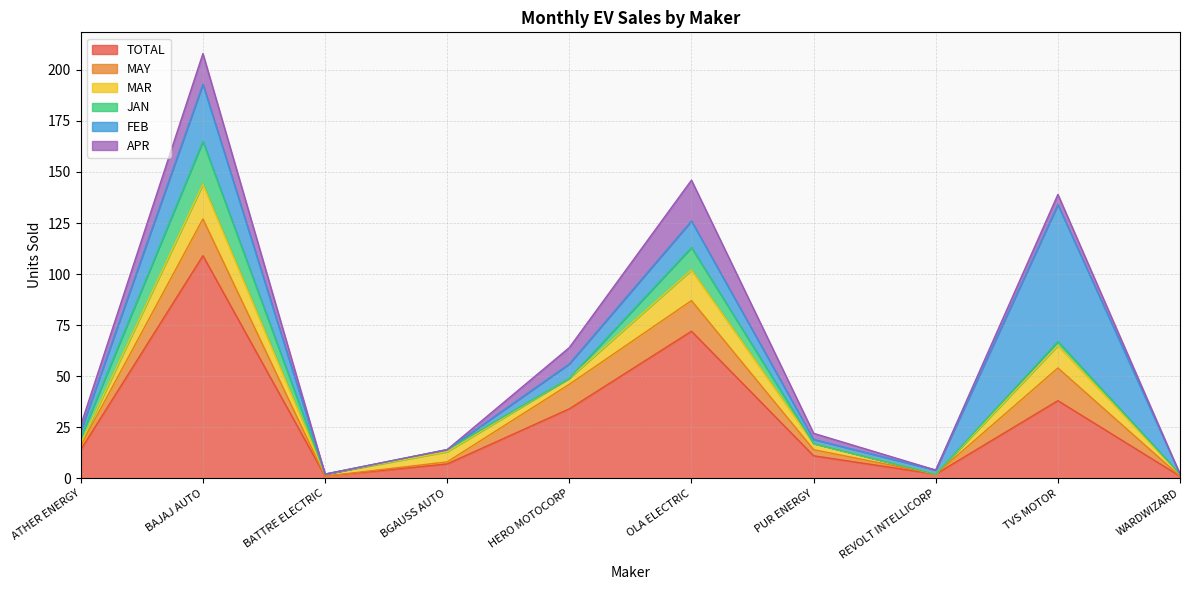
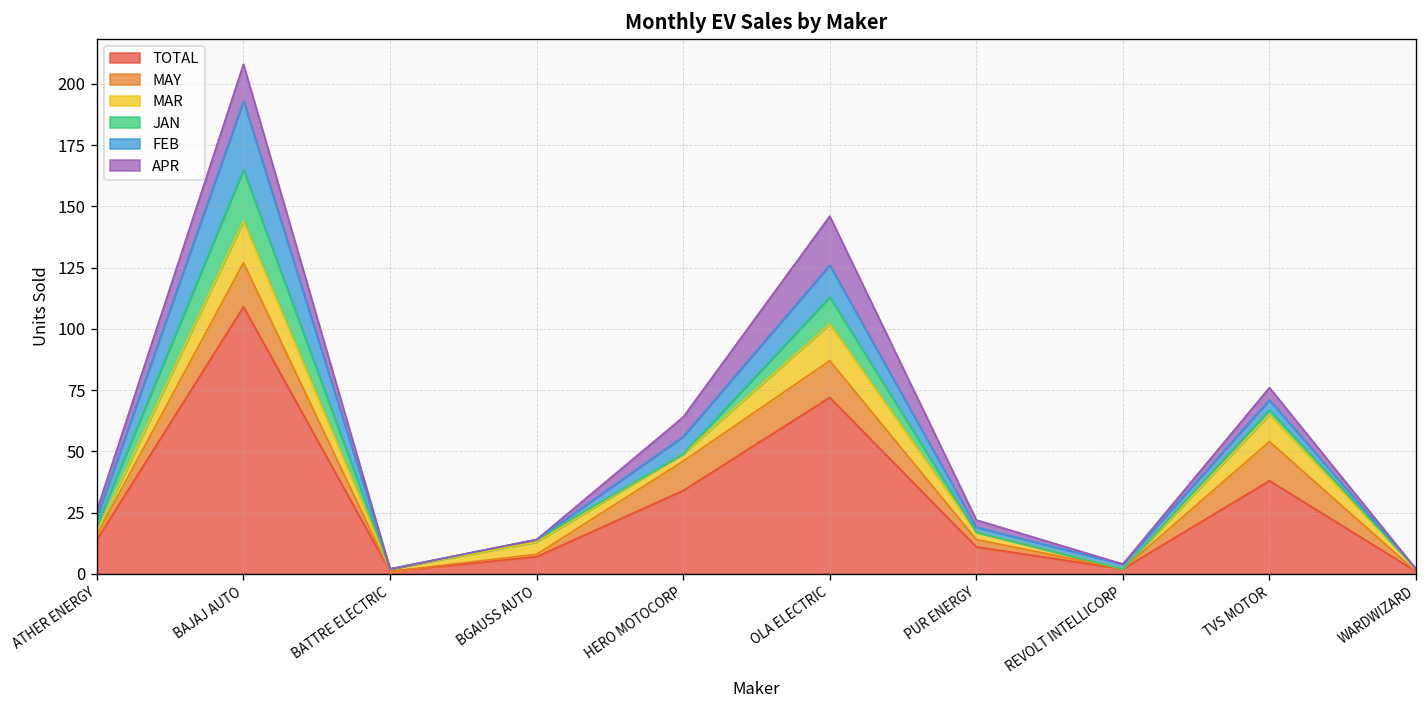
FEB, TVS MOTOR: 67 -> 4
